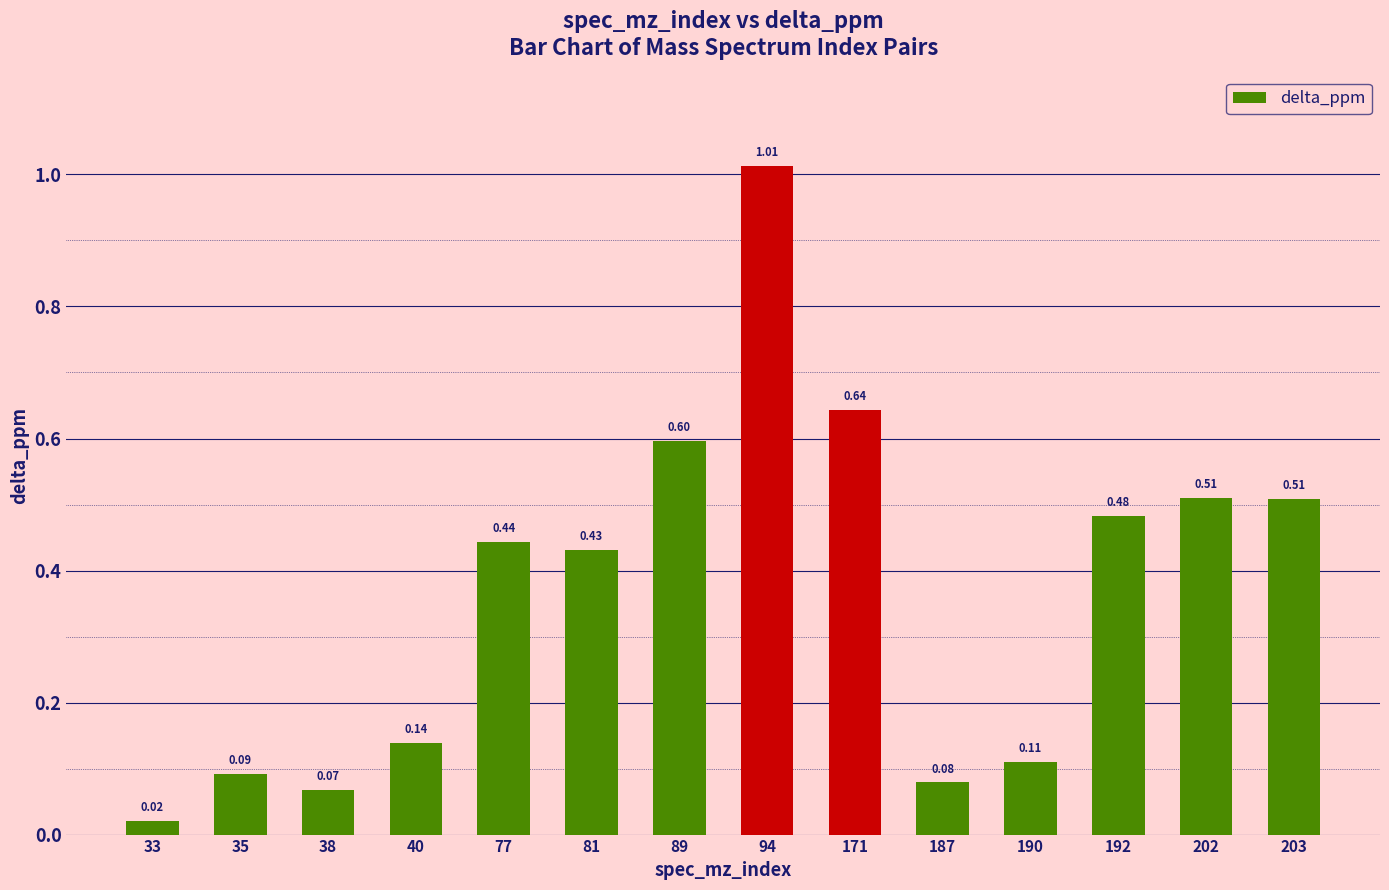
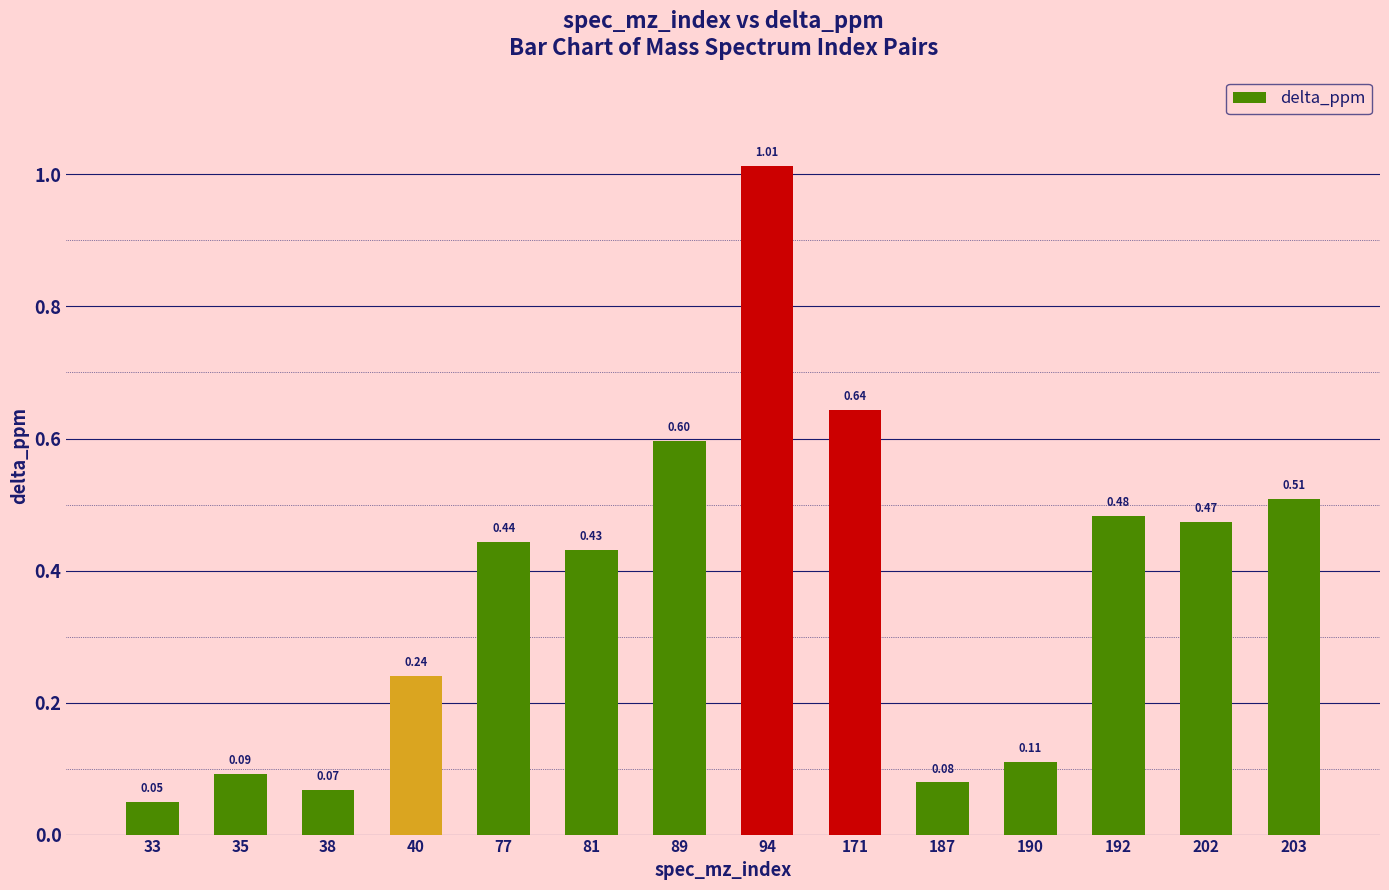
33: 0.02 -> 0.05
40: 0.14 -> 0.24
202: 0.51 -> 0.47
